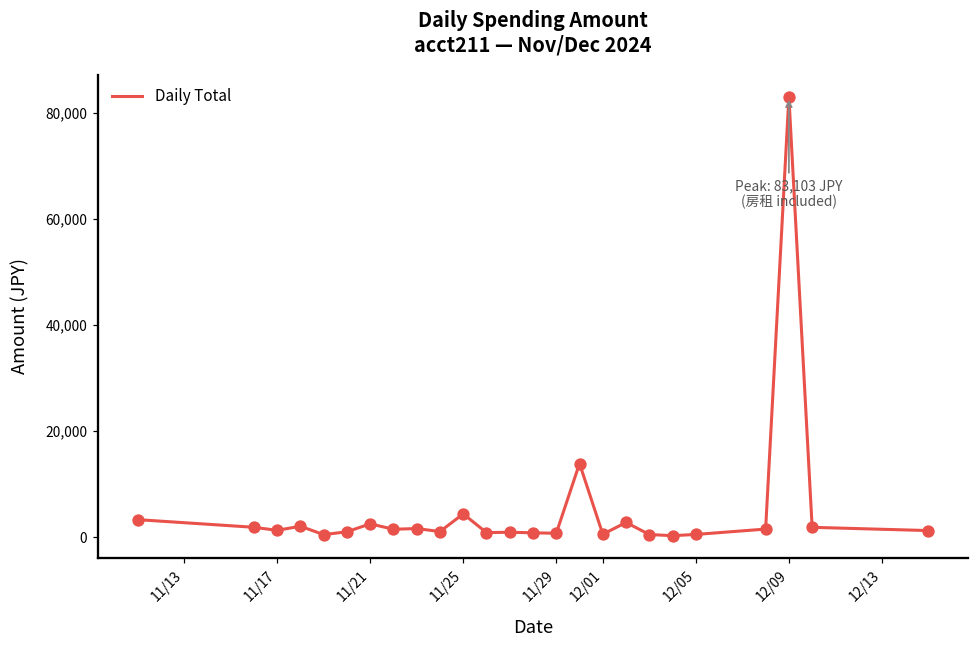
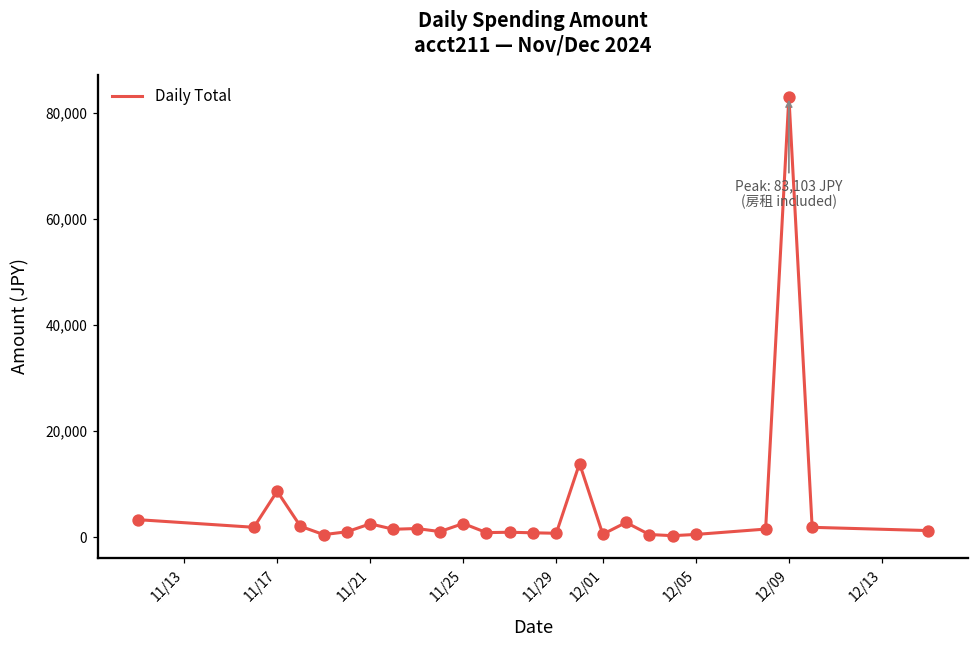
11/17: 1,000 -> 9,000
11/25: 4,000 -> 3,000
